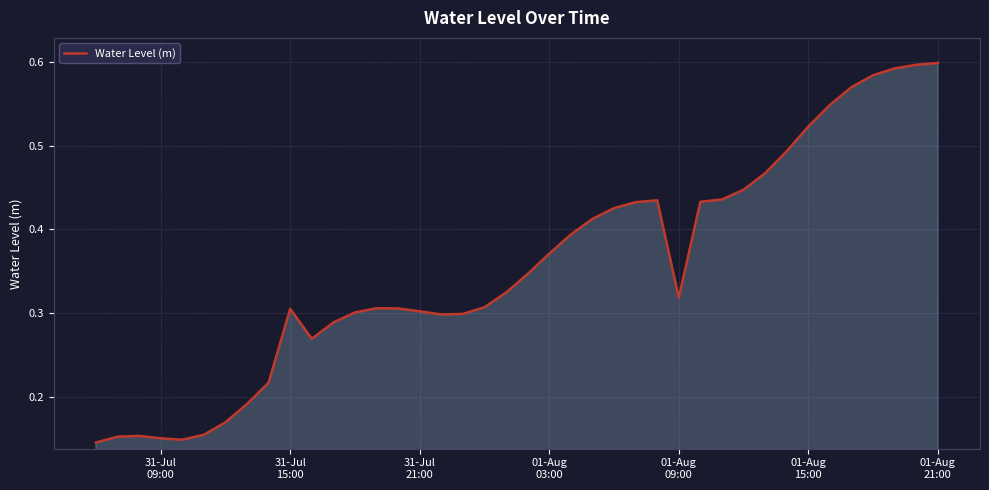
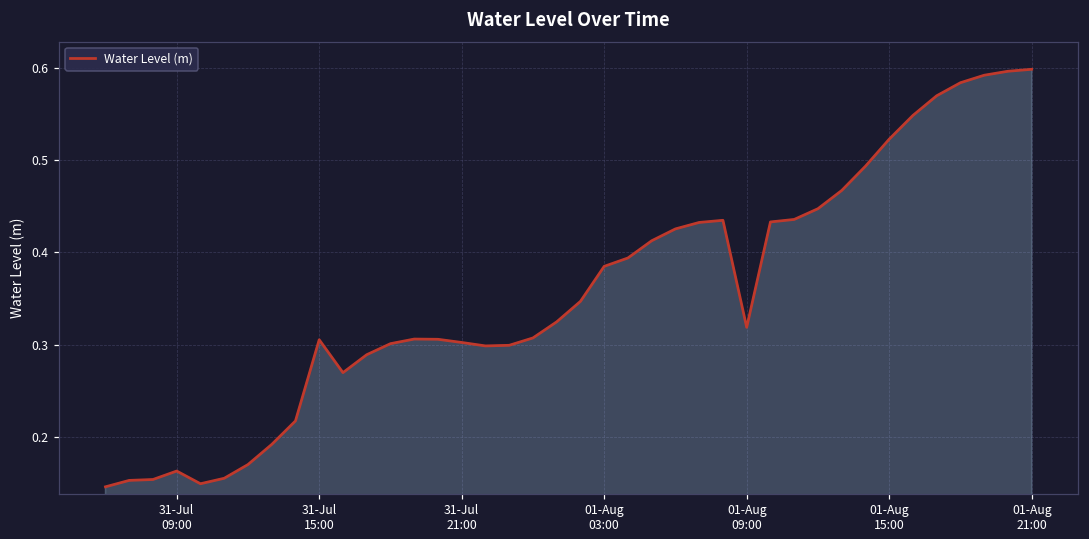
31-Jul 09:00: 0.15 -> 0.16
01-Aug 03:00: 0.37 -> 0.38
